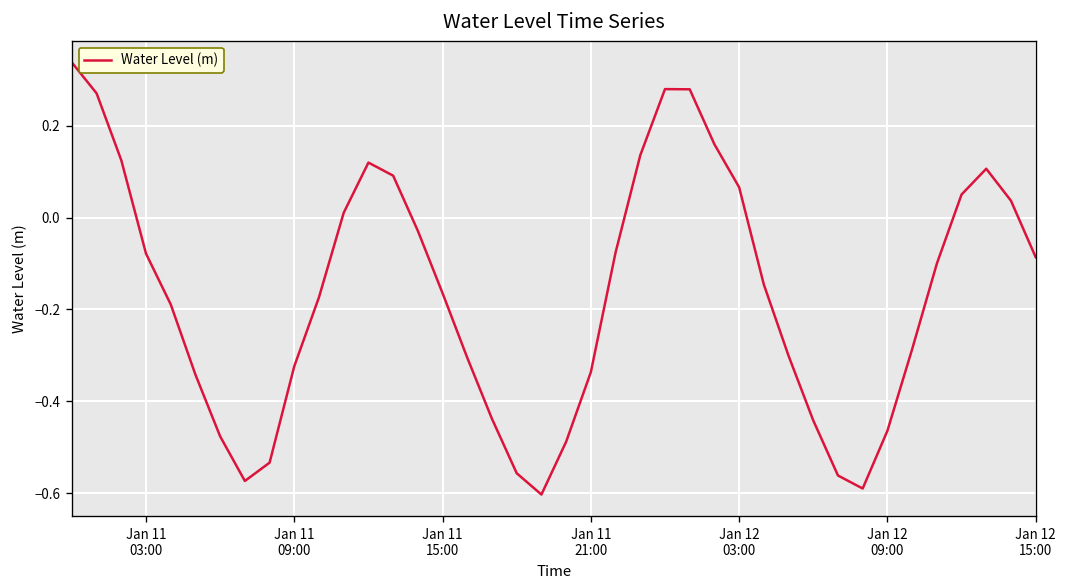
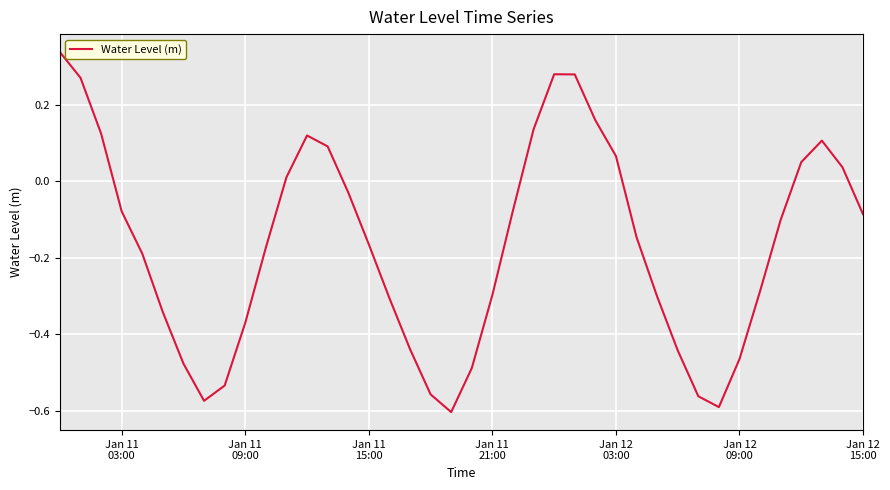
Jan 11 09:00: -0.32 -> -0.37
Jan 11 21:00: -0.34 -> -0.30
